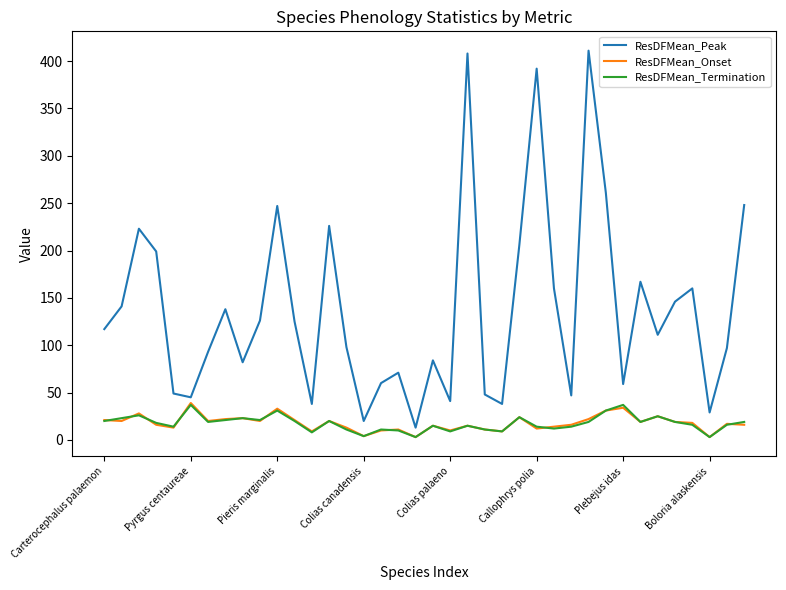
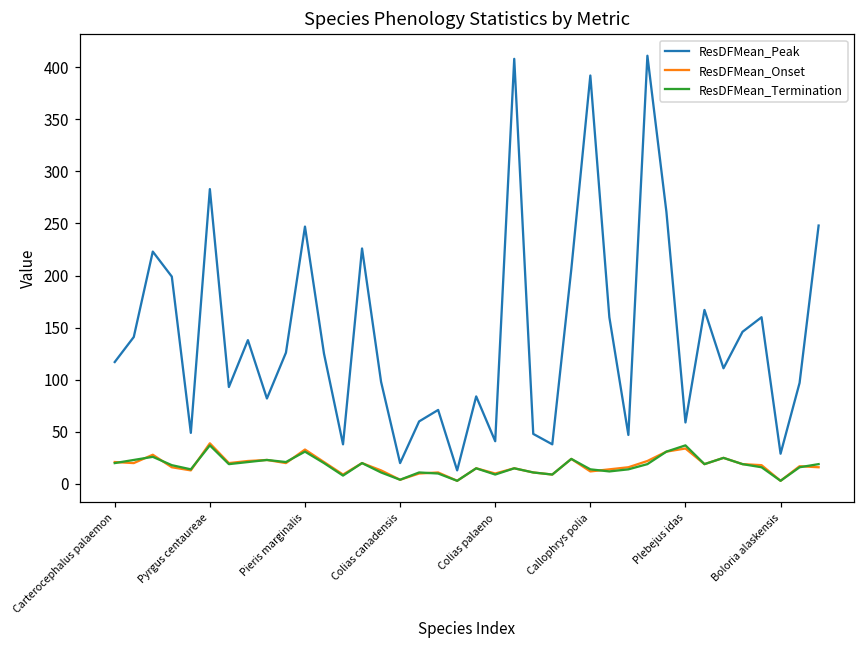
ResDFMean_Peak, Pyrgus centaureae: 50 -> 280
